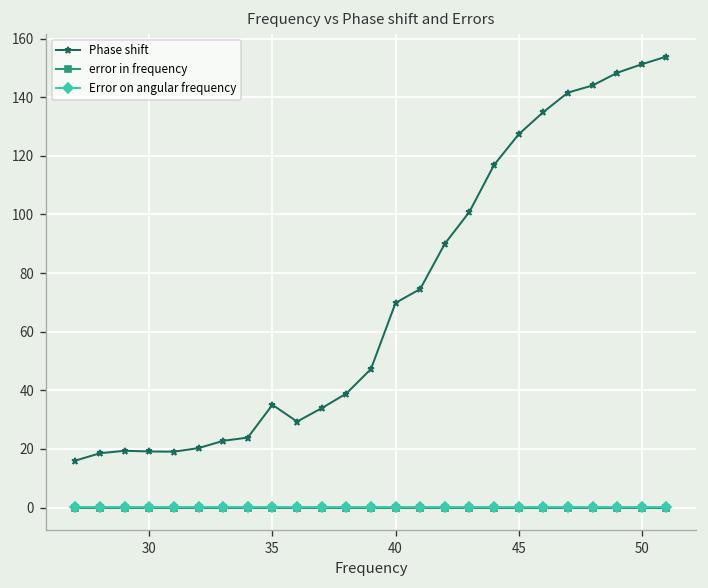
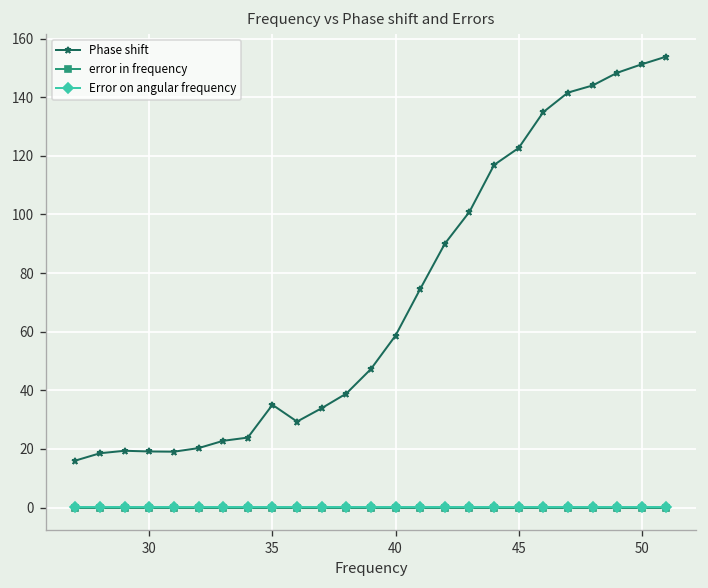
Phase shift, 40: 70 -> 59
Phase shift, 45: 127 -> 123
